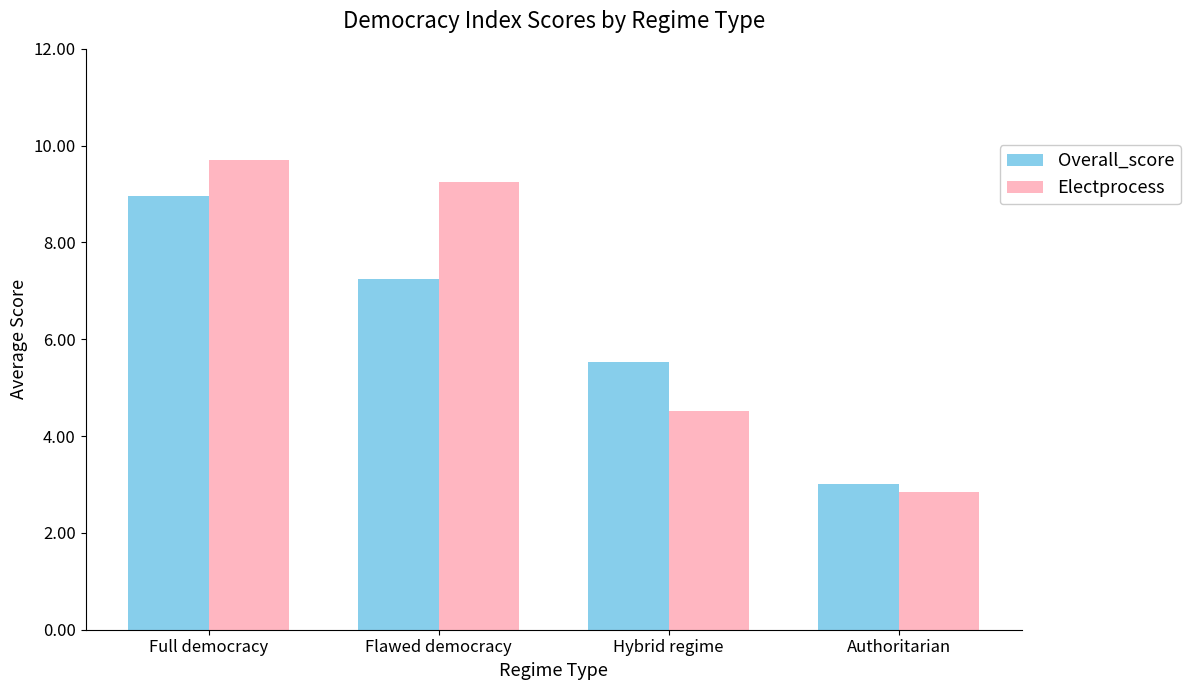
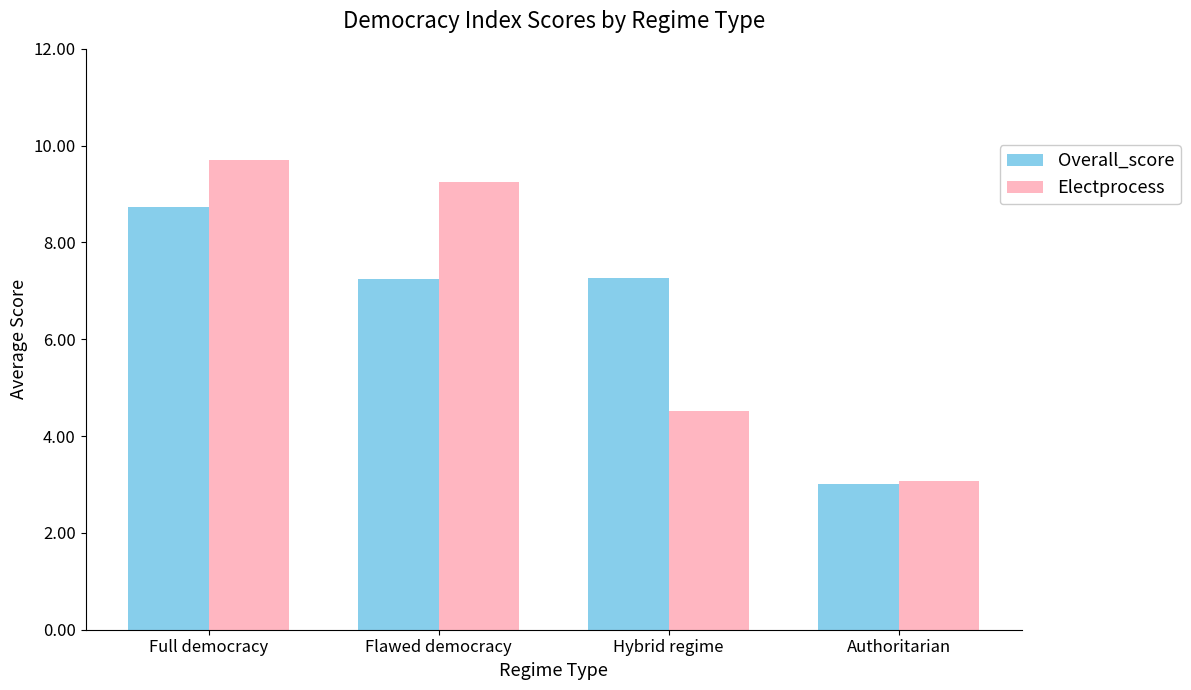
Overall_score, Full democracy: 9.0 -> 8.7
Overall_score, Hybrid regime: 5.5 -> 7.3
Electprocess, Authoritarian: 2.8 -> 3.1
